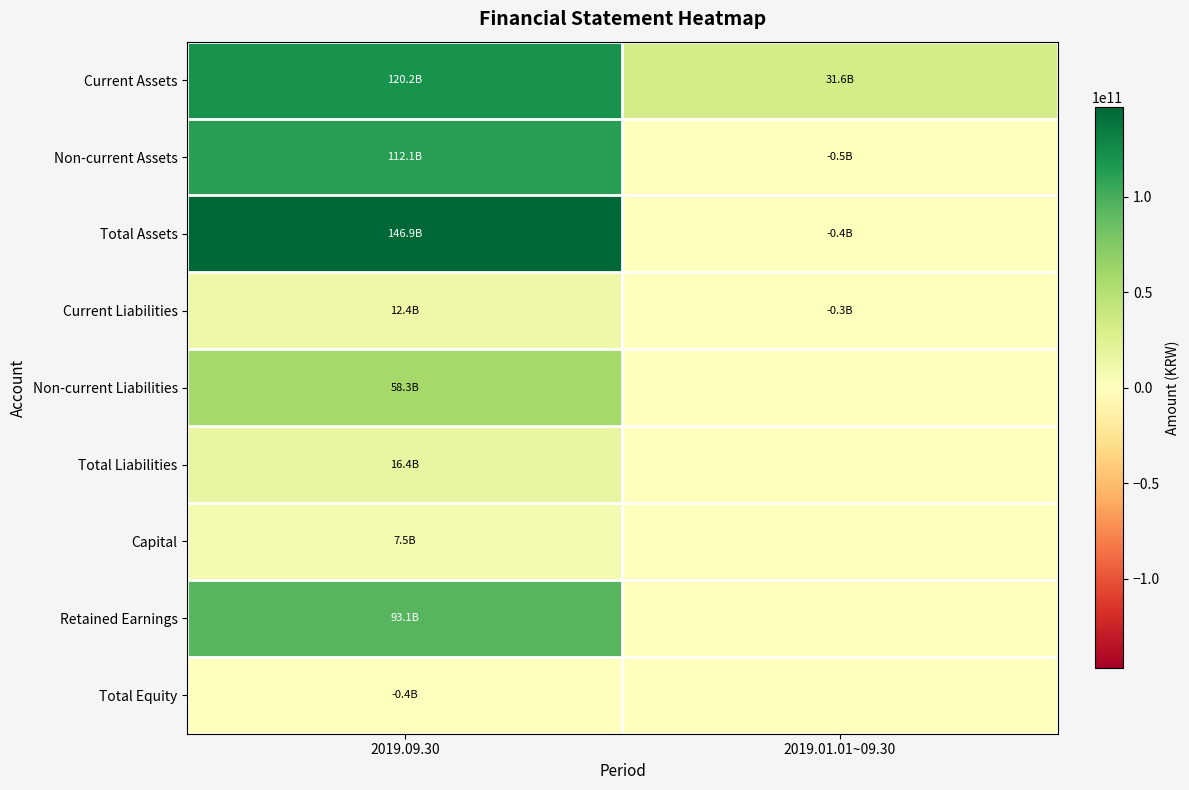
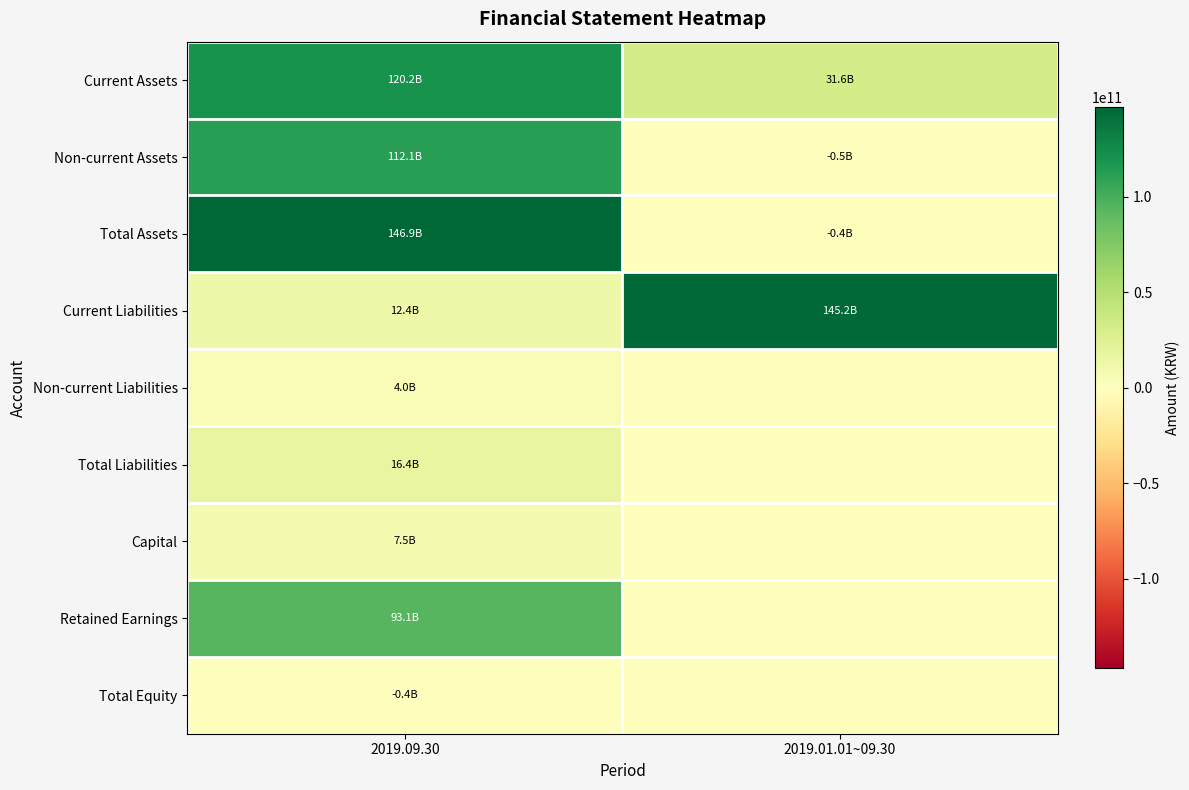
Current Liabilities, 2019.01.01~09.30: -0.3B -> 145.2B
Non-current Liabilities, 2019.09.30: 58.3B -> 4.0B
